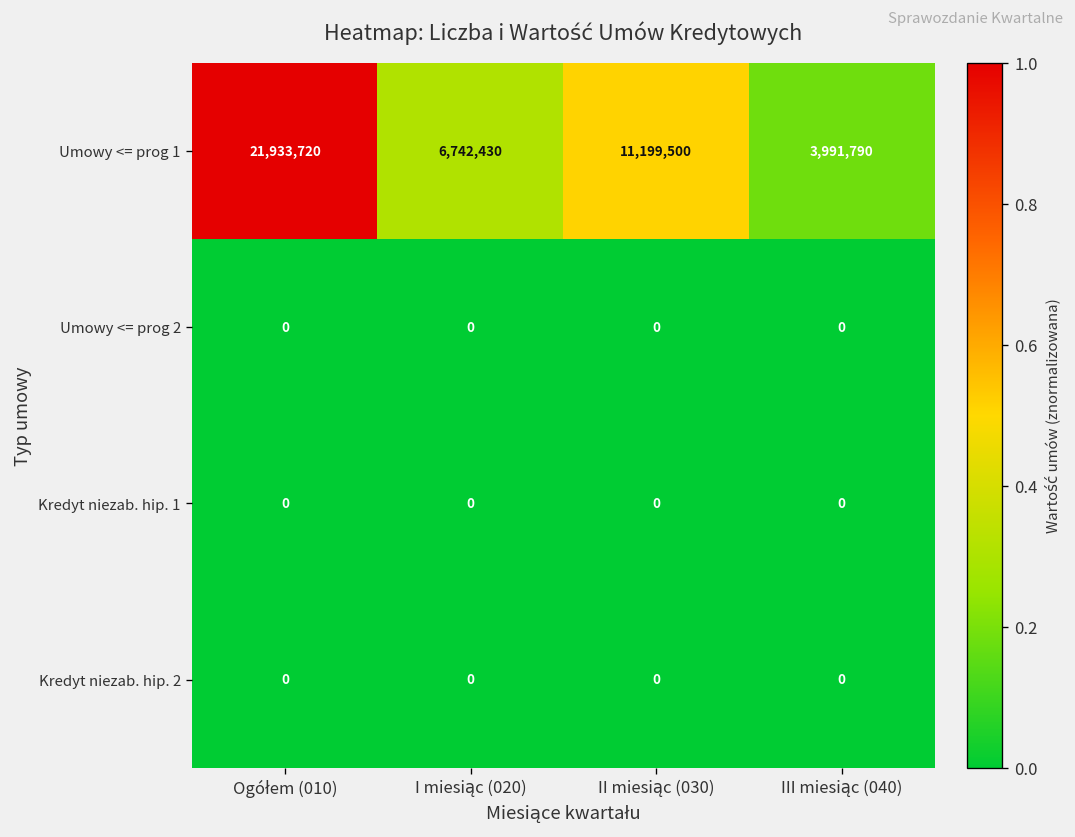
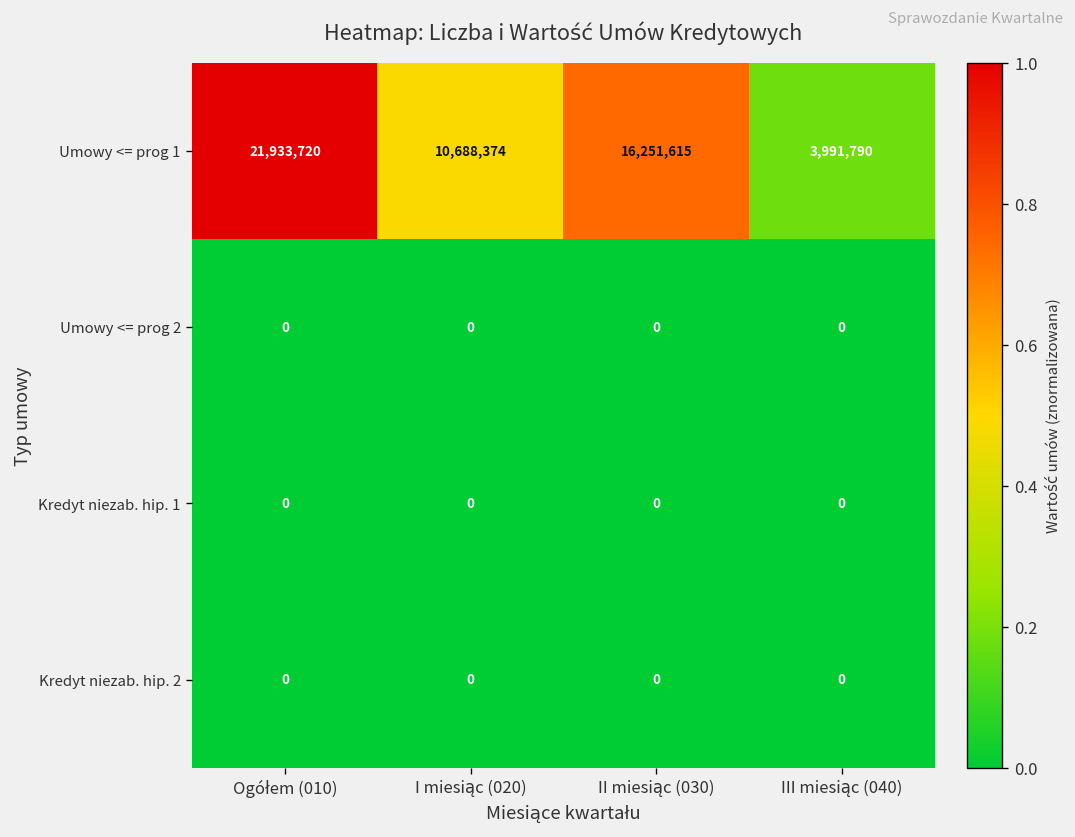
Umowy <= prog 1, I miesiąc (020): 6,742,430 -> 10,688,374
Umowy <= prog 1, II miesiąc (030): 11,199,500 -> 16,251,615
